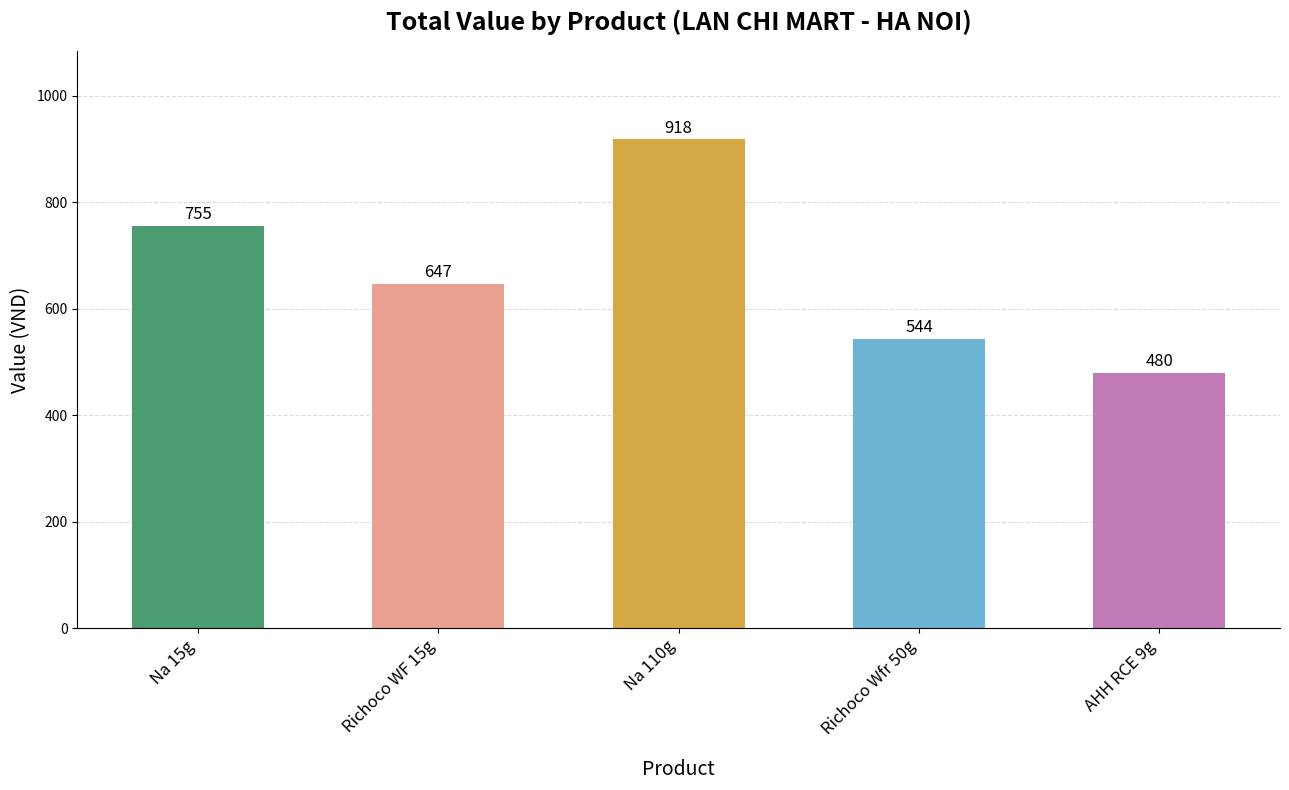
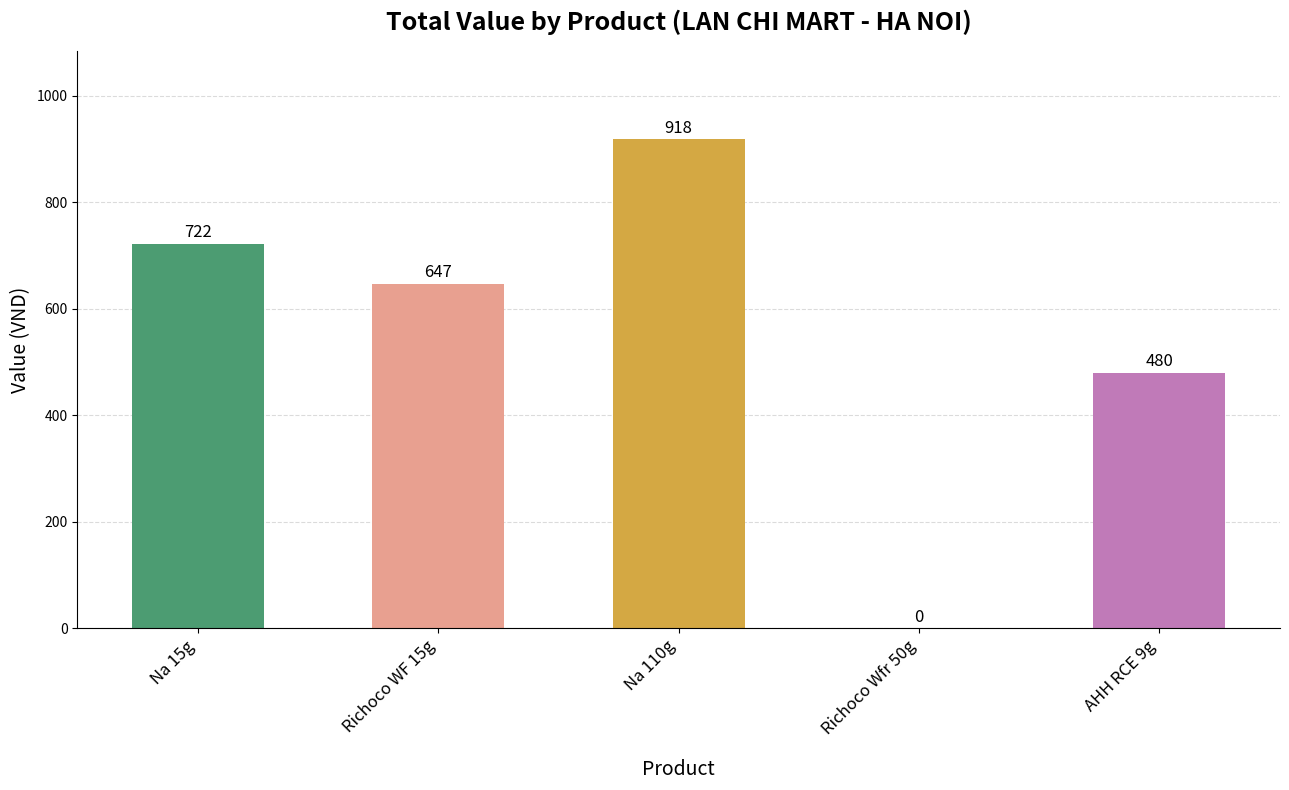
Na 15g: 755 -> 722
Richoco Wfr 50g: 544 -> 0
